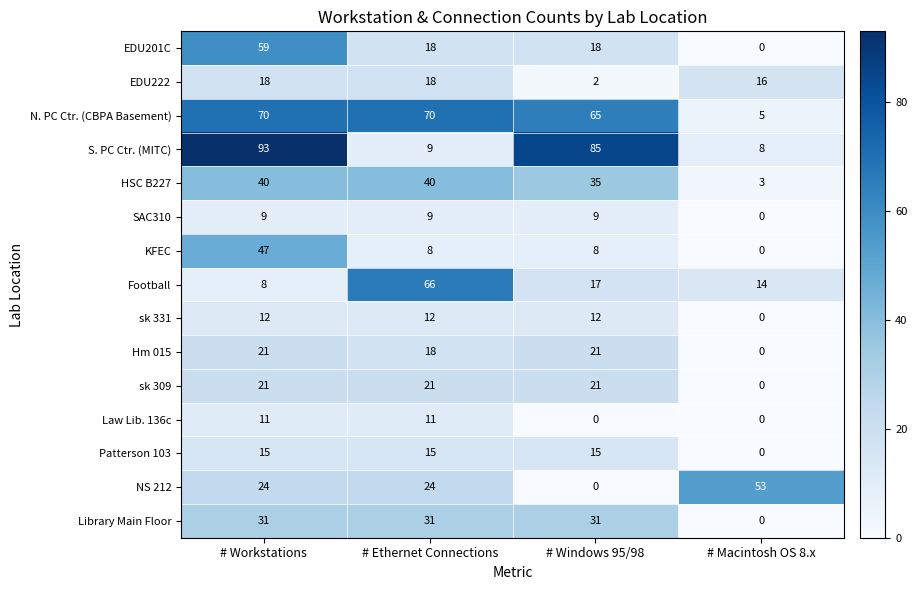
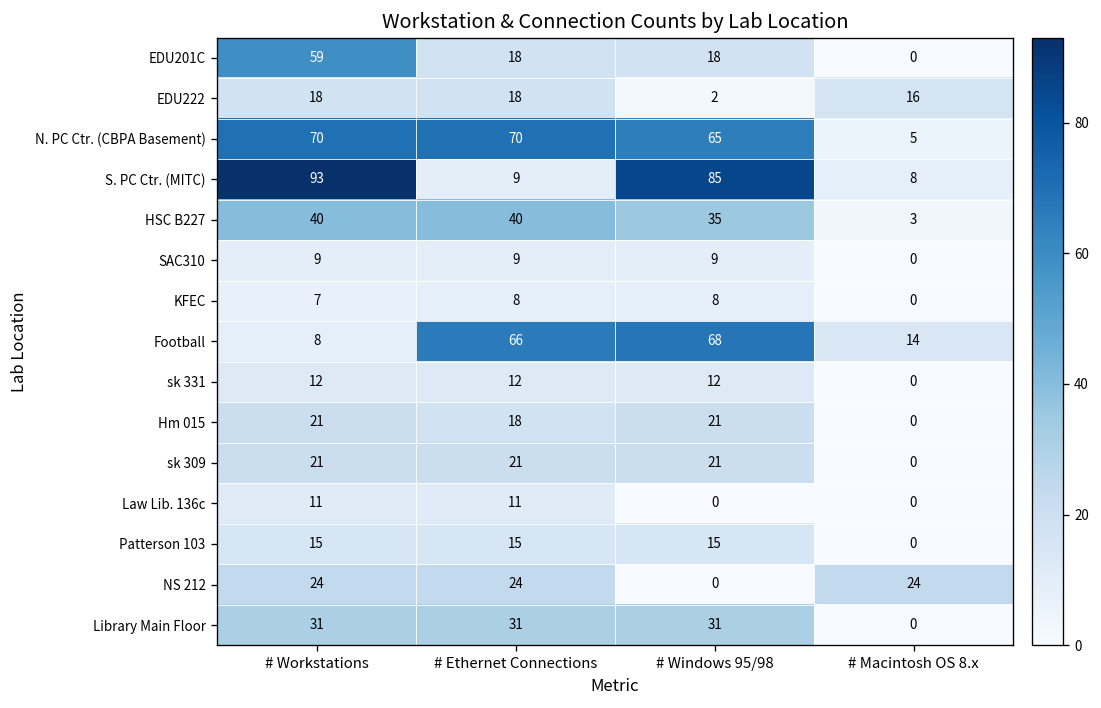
KFEC, # Workstations: 47 -> 7
Football, # Windows 95/98: 17 -> 68
NS 212, # Macintosh OS 8.x: 53 -> 24
